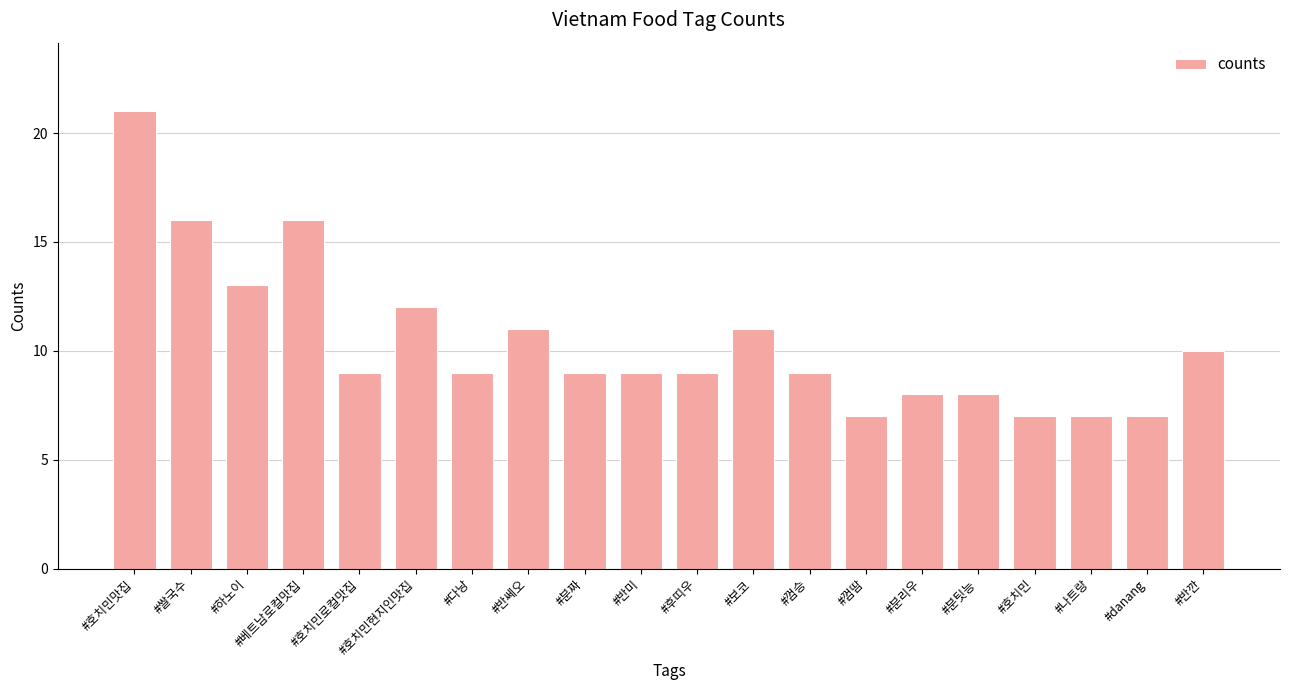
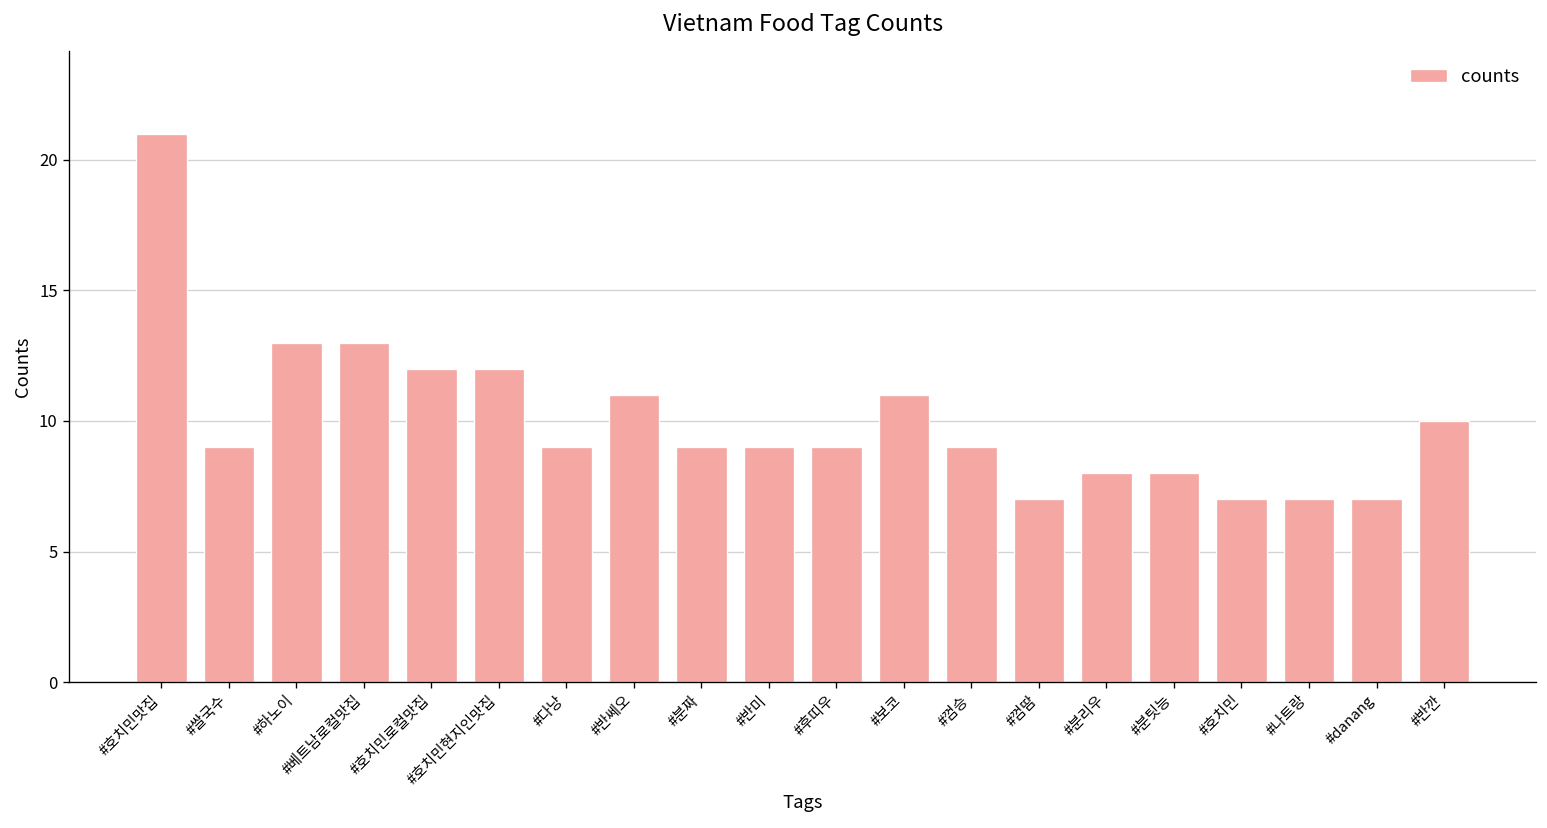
#쌀국수: 16 -> 9
#베트남로컬맛집: 16 -> 13
#호치민로컬맛집: 9 -> 12
